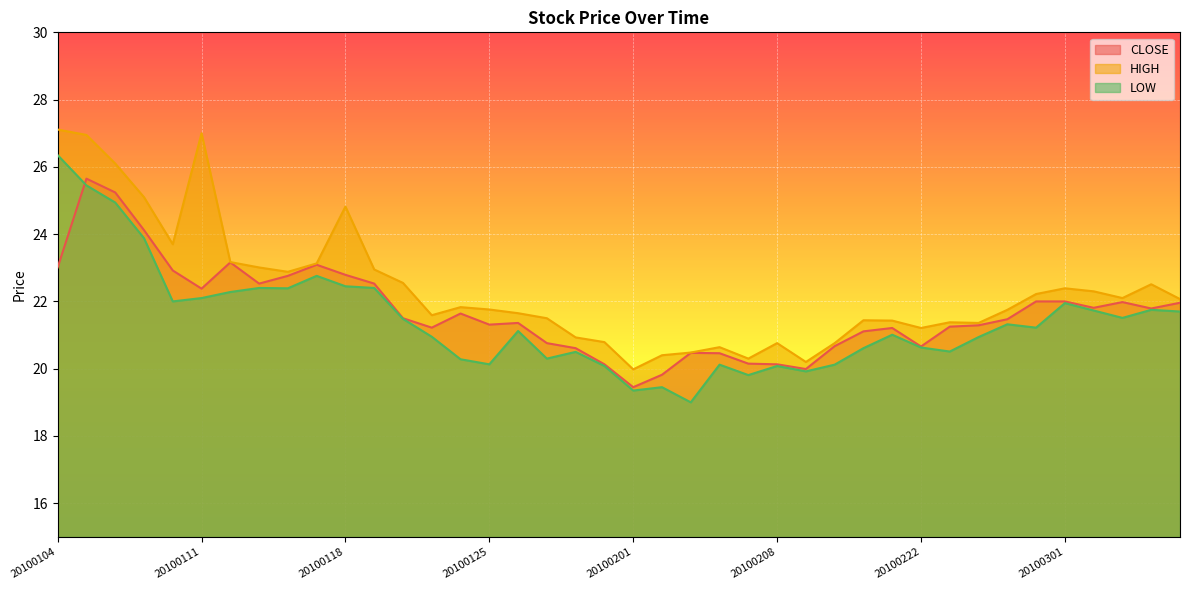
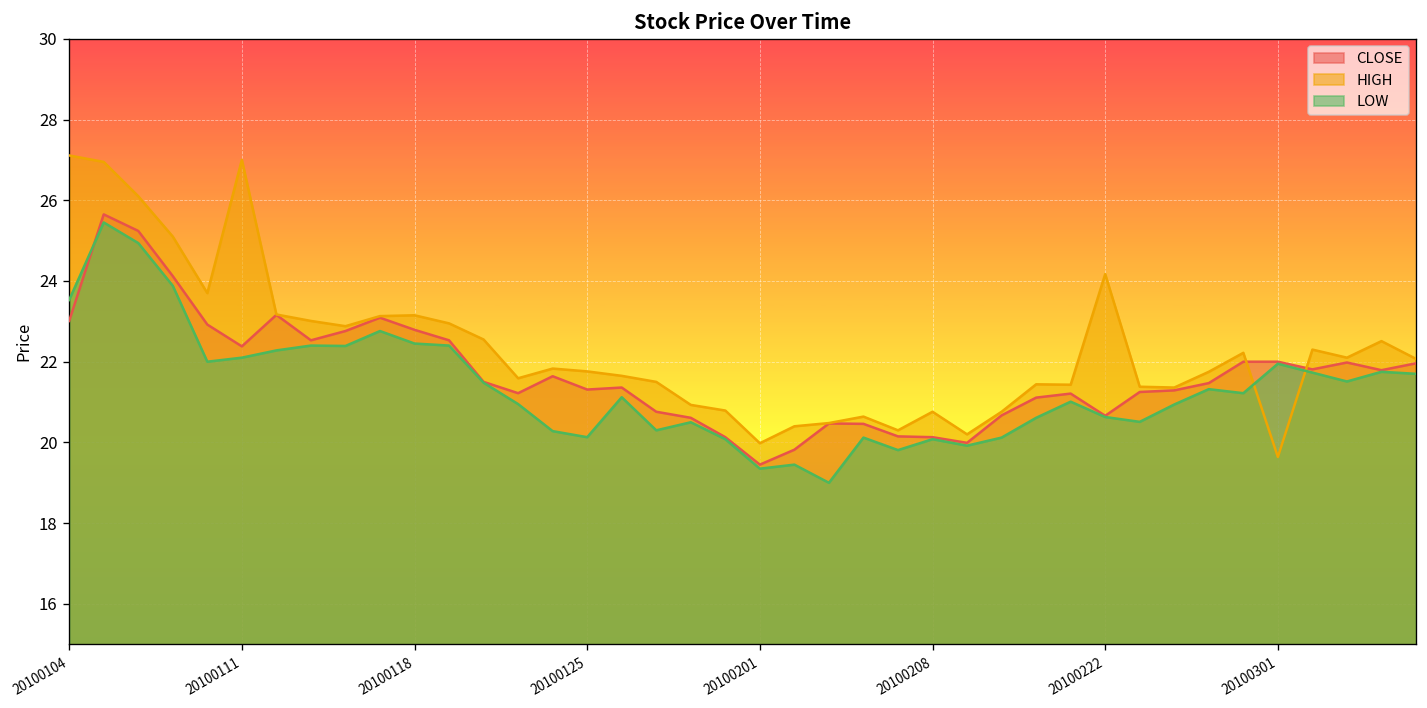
LOW, 20100104: 26.4 -> 23.5
HIGH, 20100118: 24.8 -> 23.2
HIGH, 20100222: 21.2 -> 24.2
HIGH, 20100301: 22.4 -> 19.6
